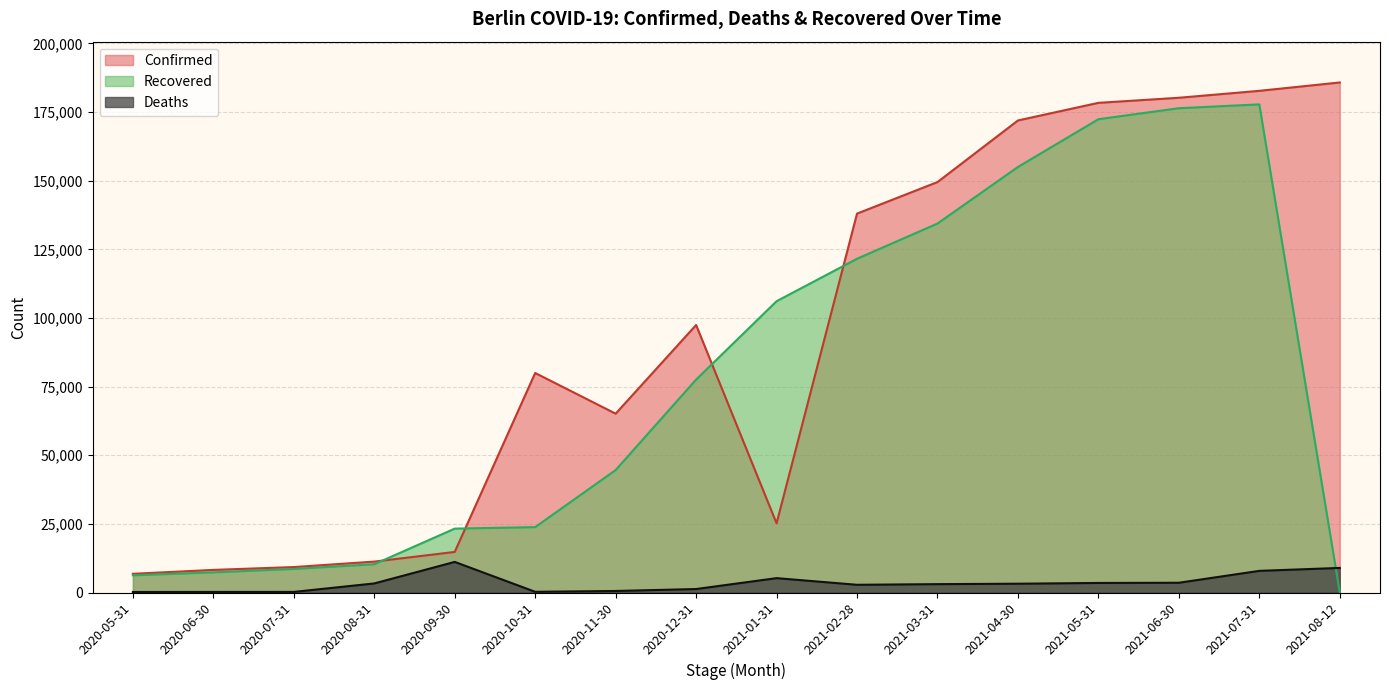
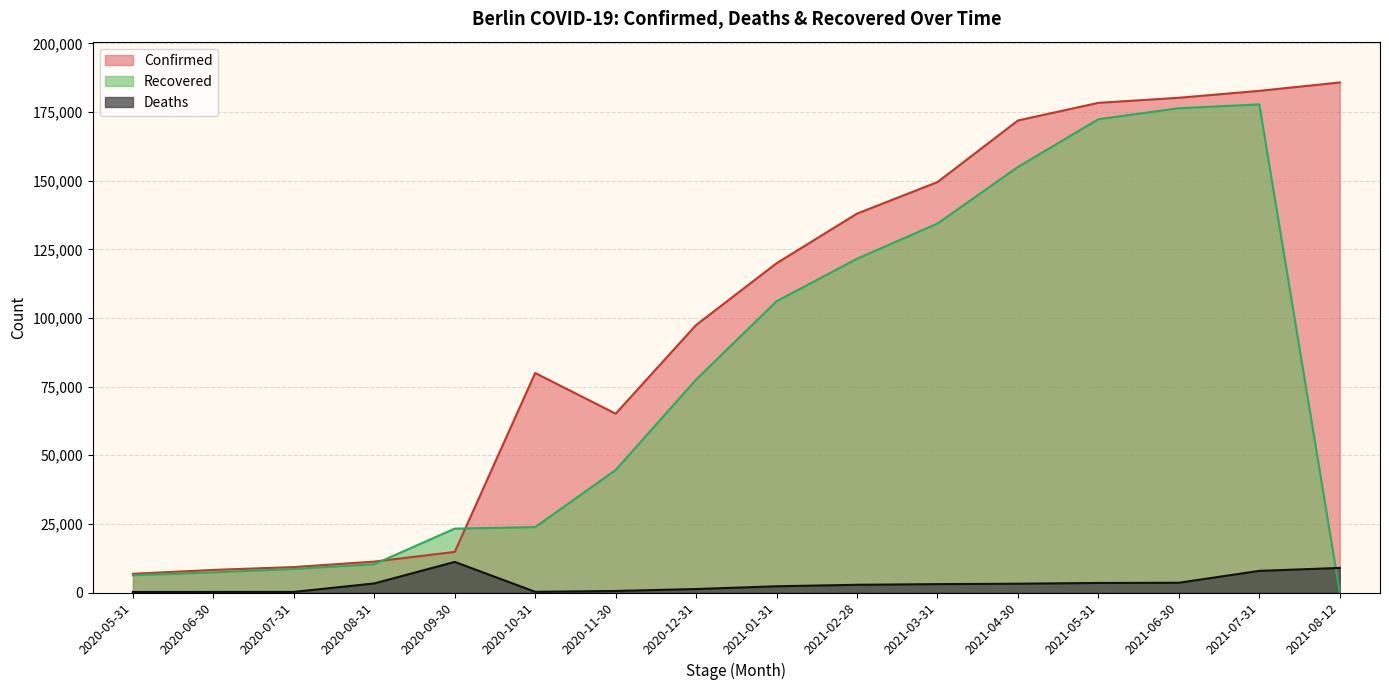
Confirmed, 2021-01-31: 25,000 -> 120,000
Deaths, 2021-01-31: 5,000 -> 2,000
